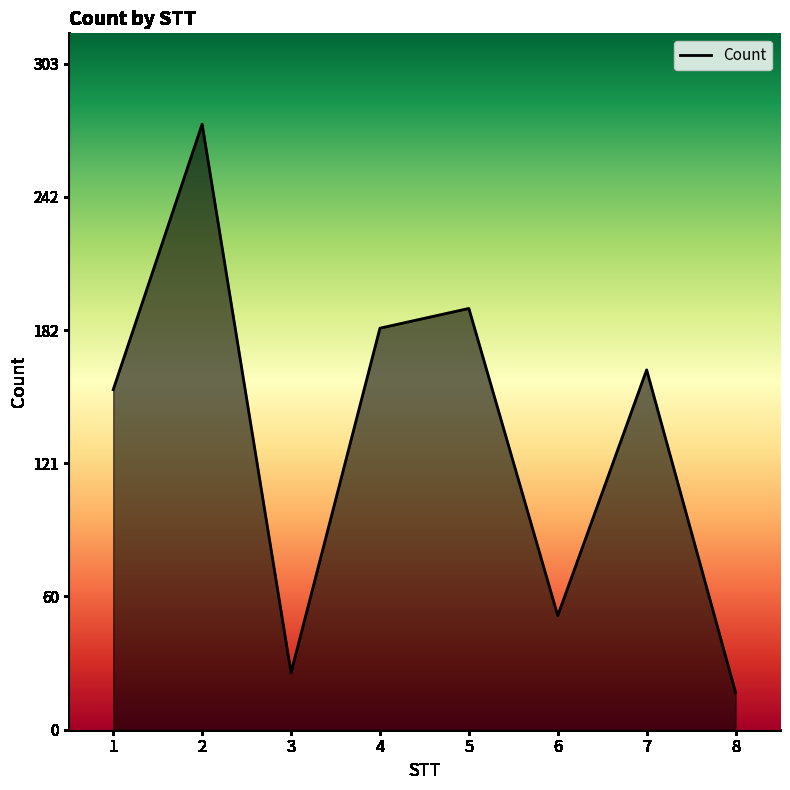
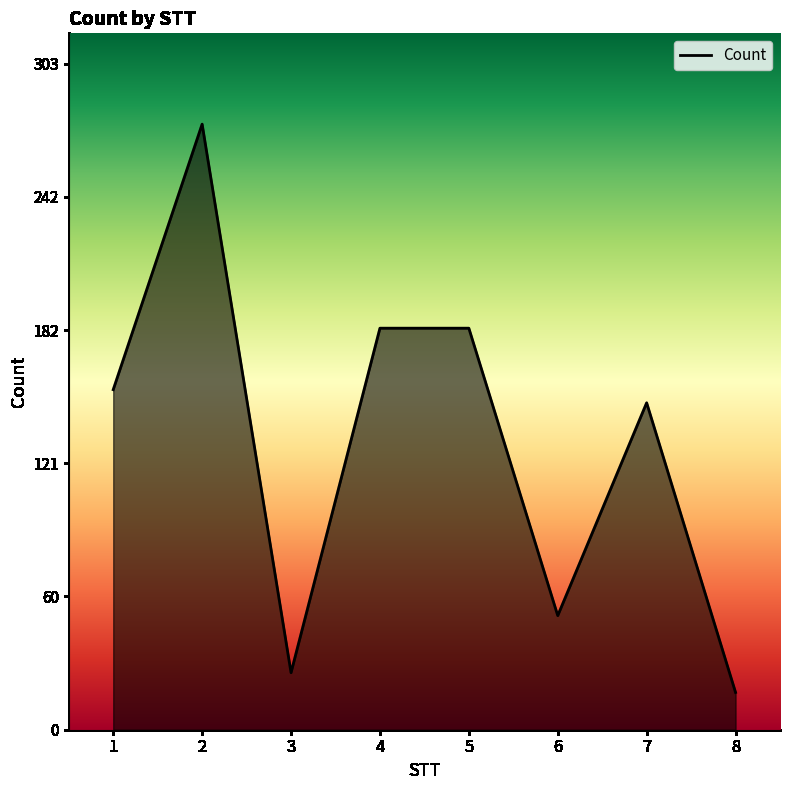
5: 192 -> 183
7: 164 -> 149
